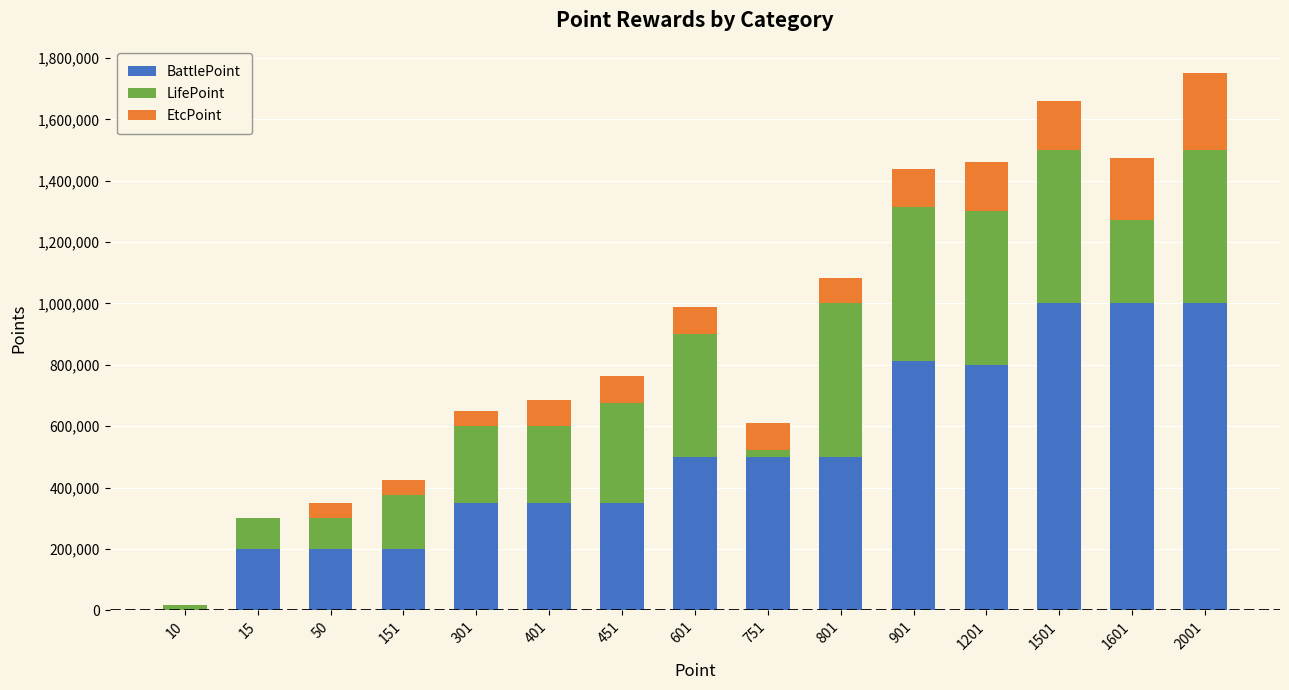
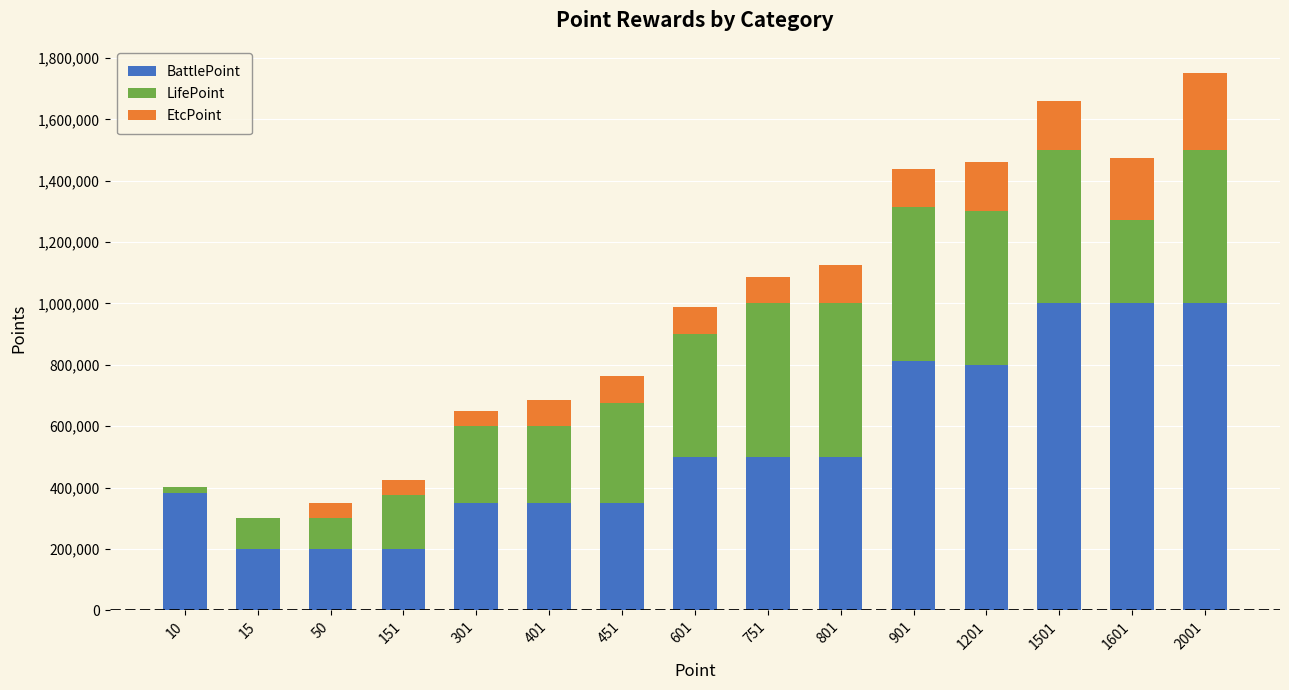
BattlePoint, 10: 0 -> 380,000
LifePoint, 751: 20,000 -> 500,000
EtcPoint, 801: 80,000 -> 130,000
